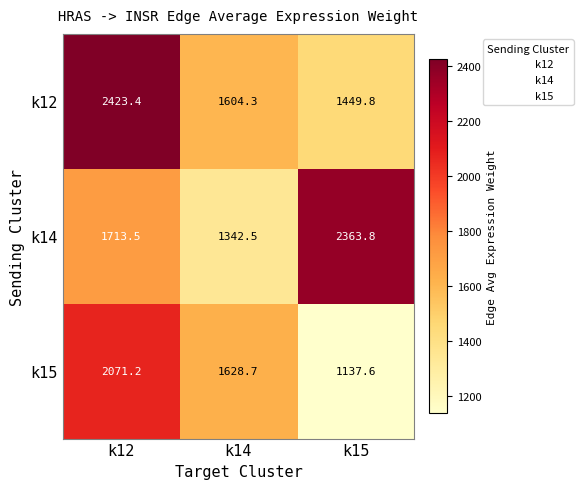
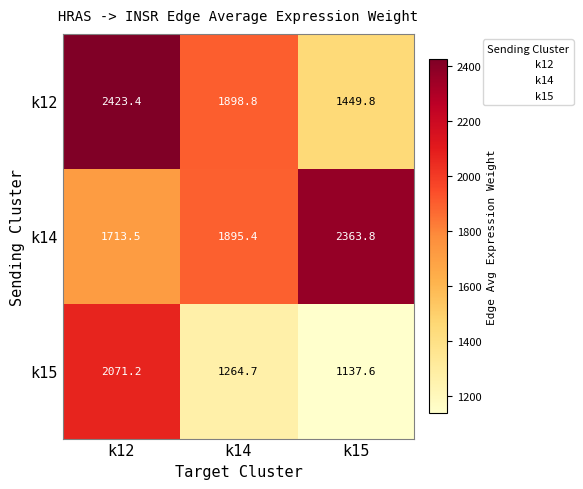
k12, k14: 1604.3 -> 1898.8
k14, k14: 1342.5 -> 1895.4
k15, k14: 1628.7 -> 1264.7
